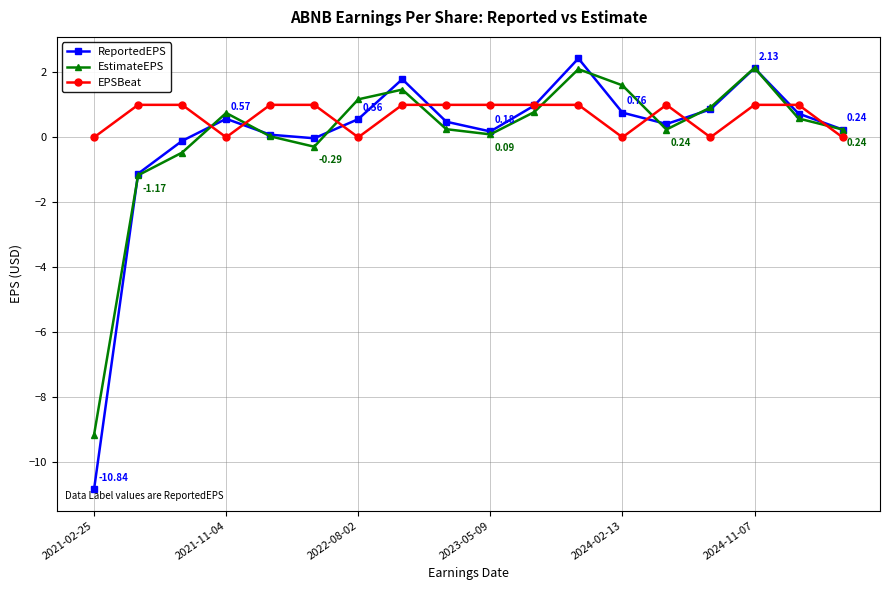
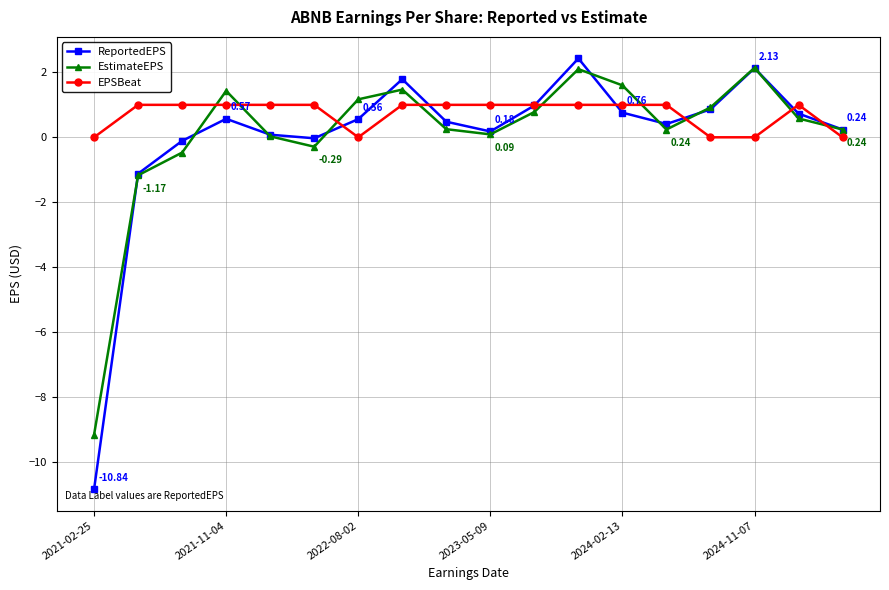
EstimateEPS, 2021-11-04: 0.8 -> 1.4
EPSBeat, 2021-11-04: 0 -> 1
EPSBeat, 2024-02-13: 0 -> 1
EPSBeat, 2024-11-07: 1 -> 0
